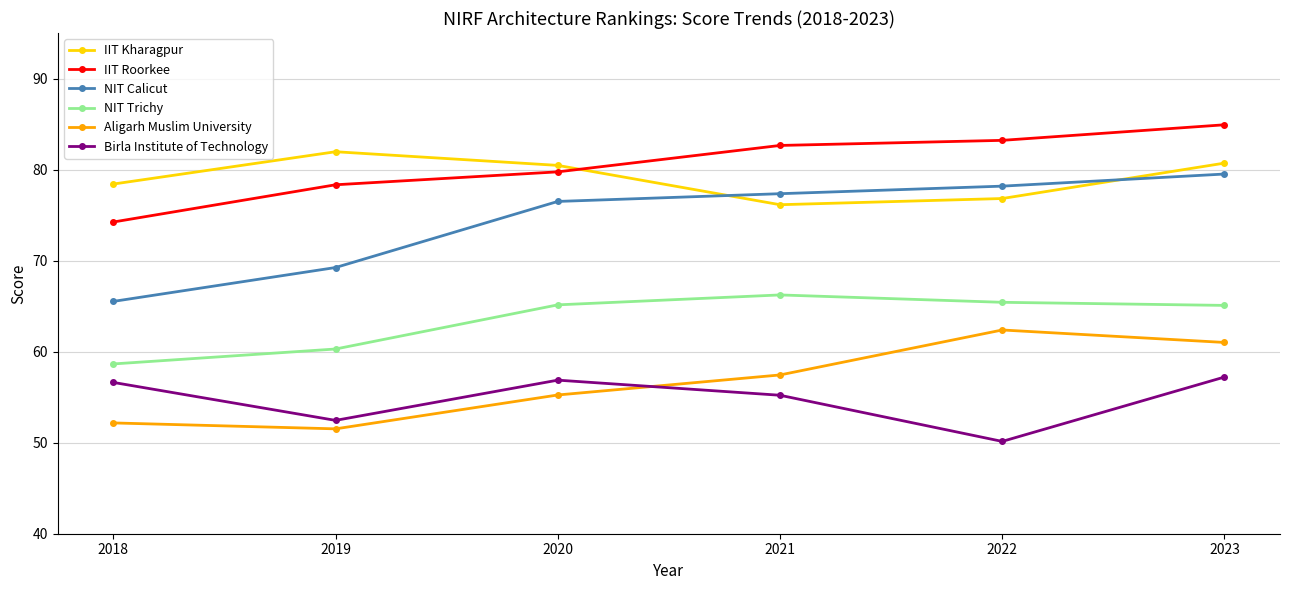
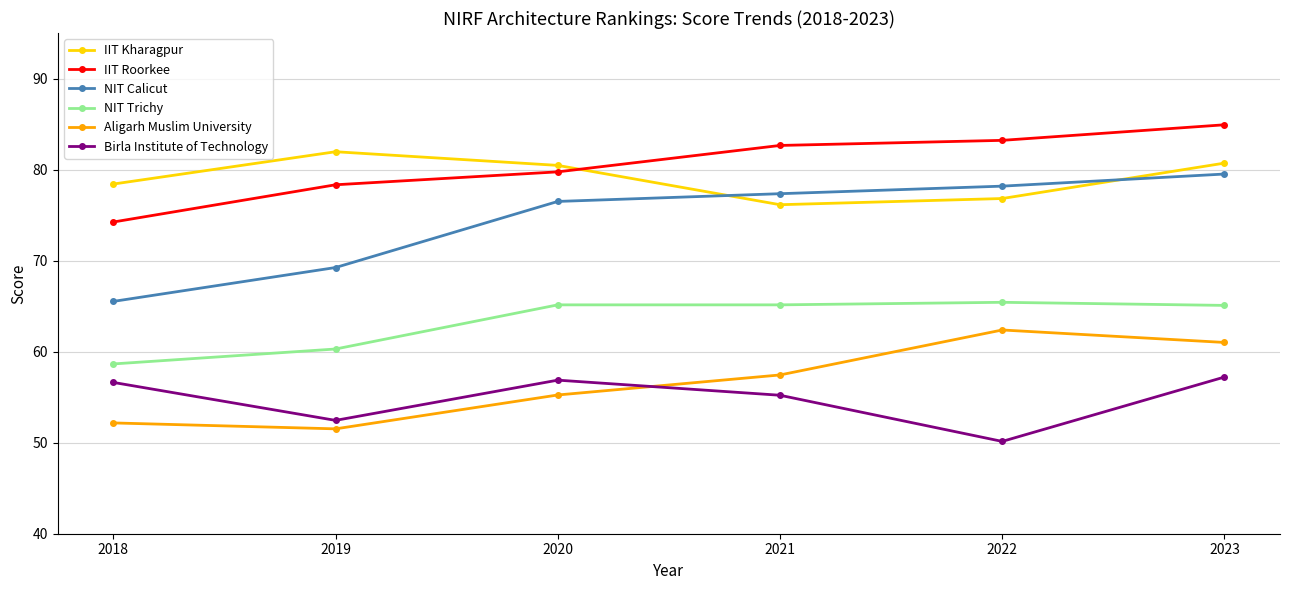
NIT Trichy, 2021: 66 -> 65
